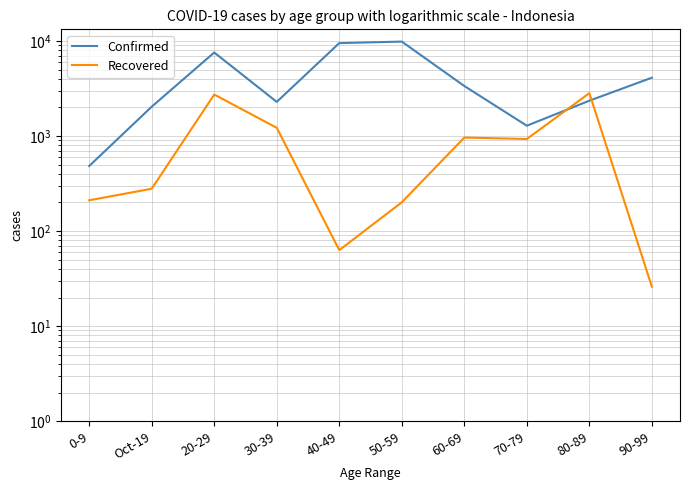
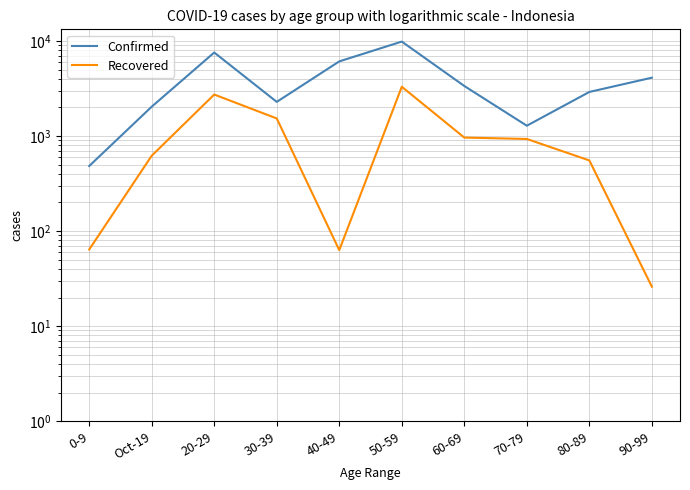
Recovered, 0-9: 210 -> 60
Recovered, Oct-19: 280 -> 600
Recovered, 30-39: 1200 -> 1500
Confirmed, 40-49: 10000 -> 6000
Recovered, 50-59: 200 -> 3300
Confirmed, 80-89: 2400 -> 2900
Recovered, 80-89: 2800 -> 600
